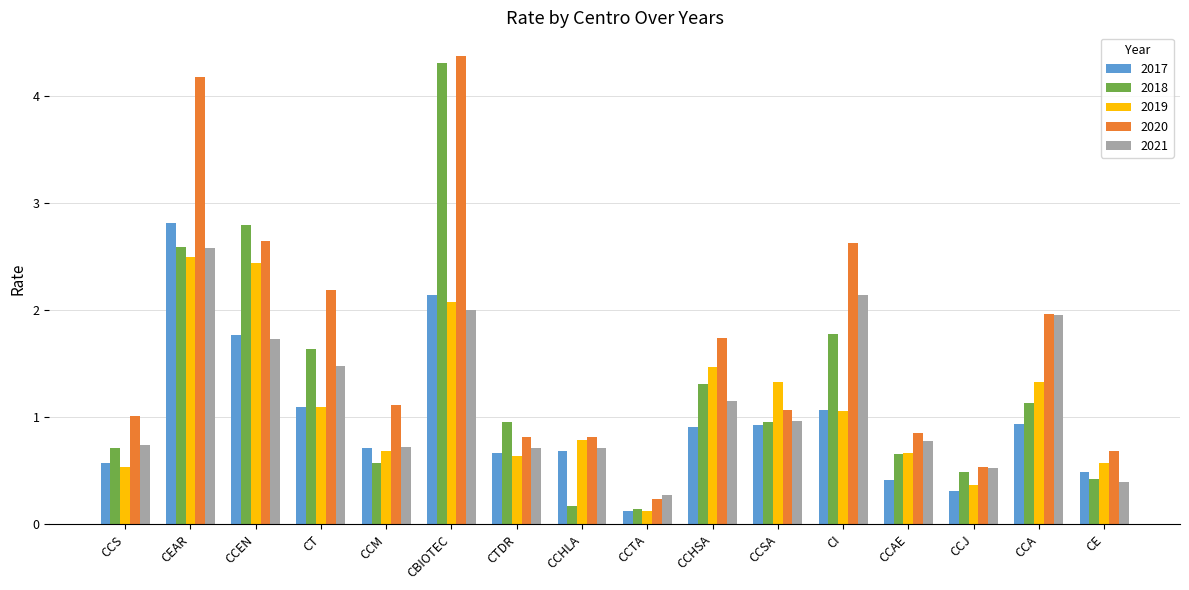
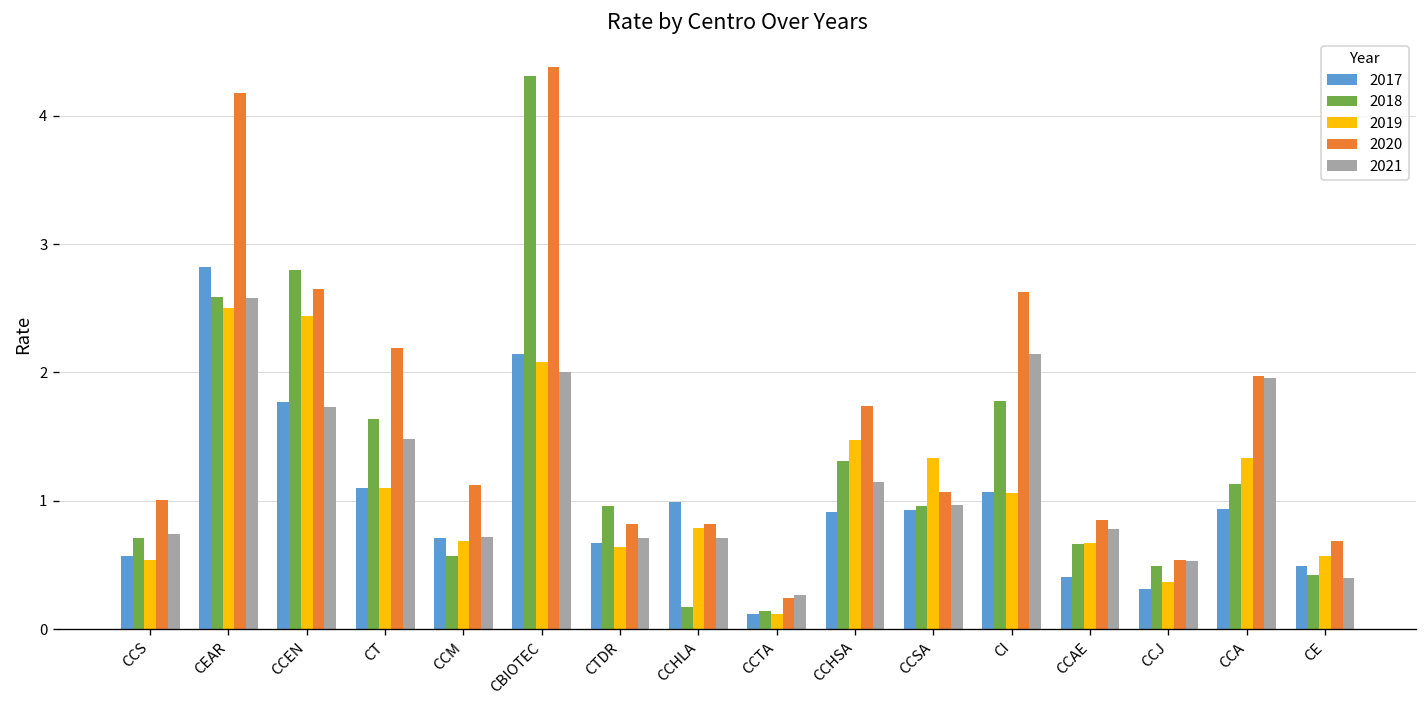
2017, CCHLA: 0.69 -> 0.99
